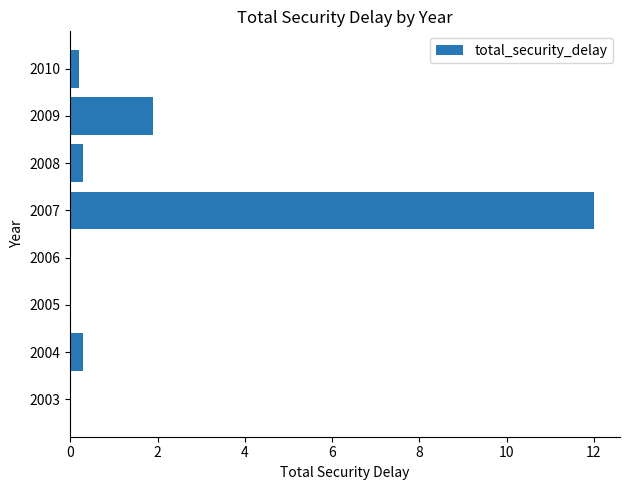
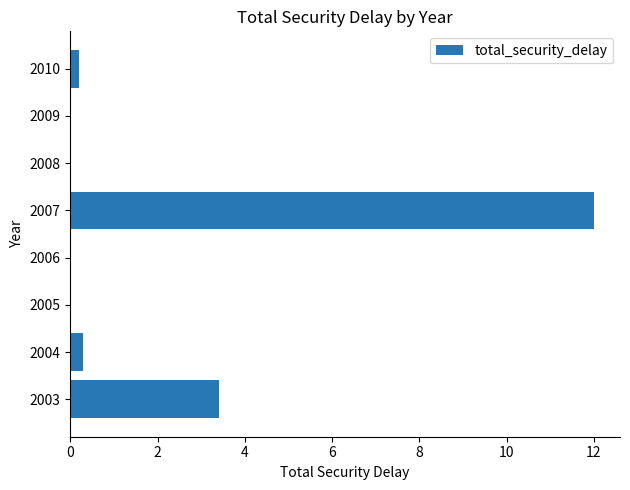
2009: 1.9 -> 0.0
2008: 0.3 -> 0.0
2003: 0.0 -> 3.4
